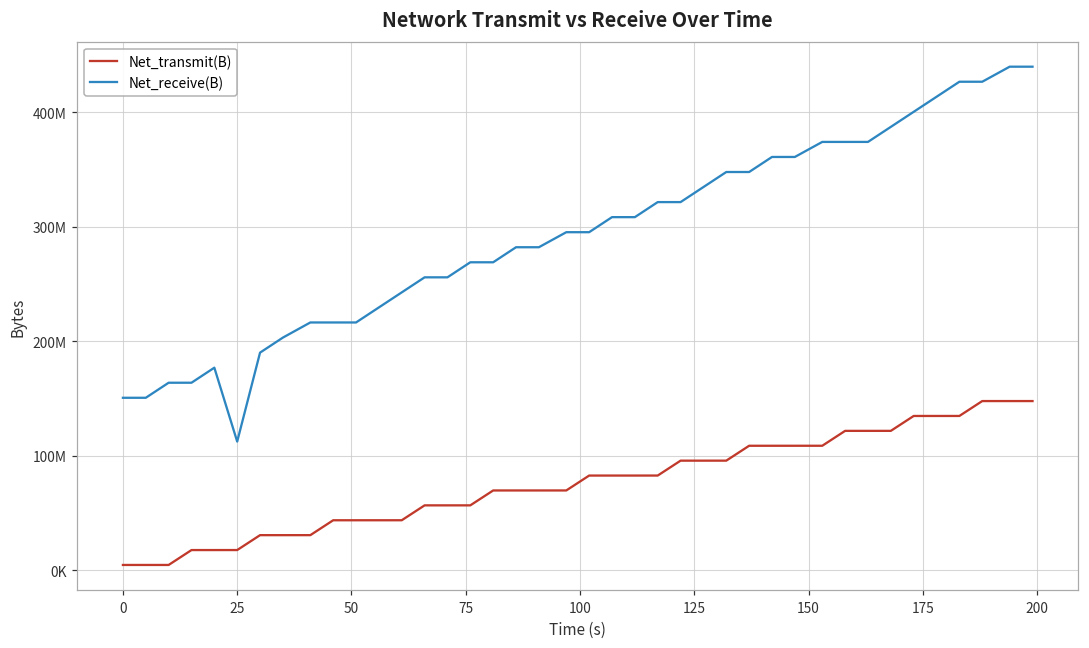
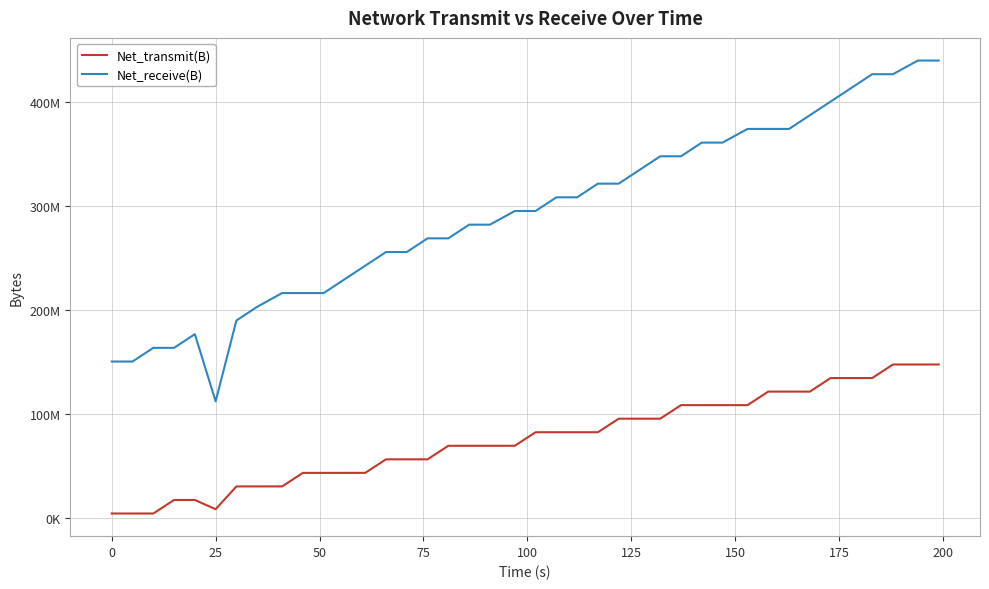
Net_transmit(B), 25: 18000000 -> 9000000
